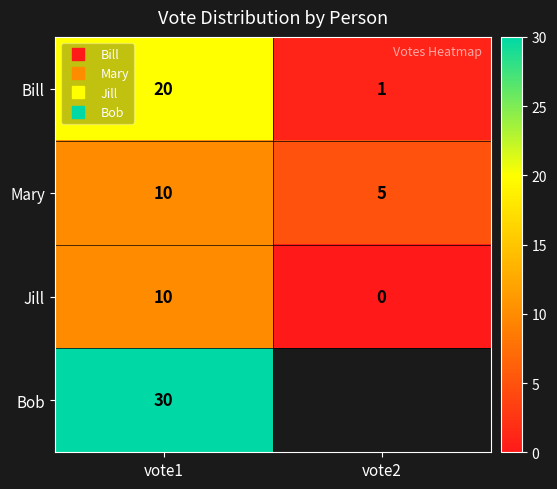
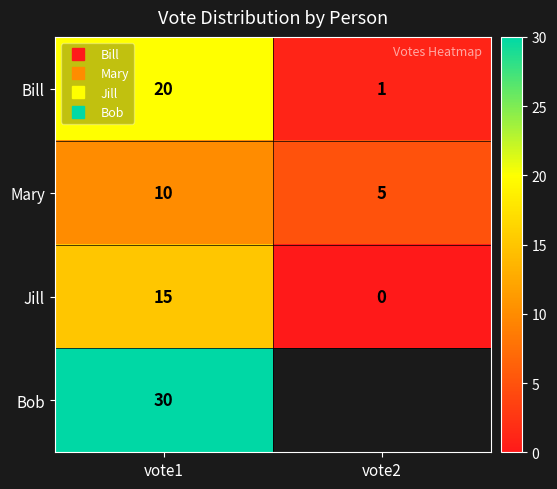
Jill, vote1: 10 -> 15
